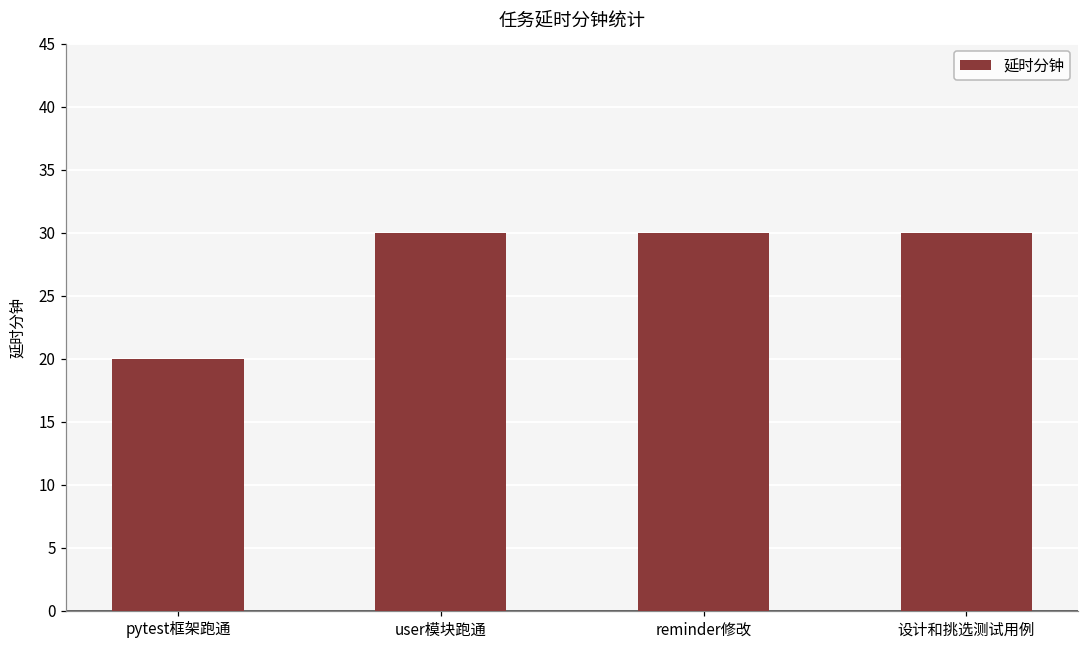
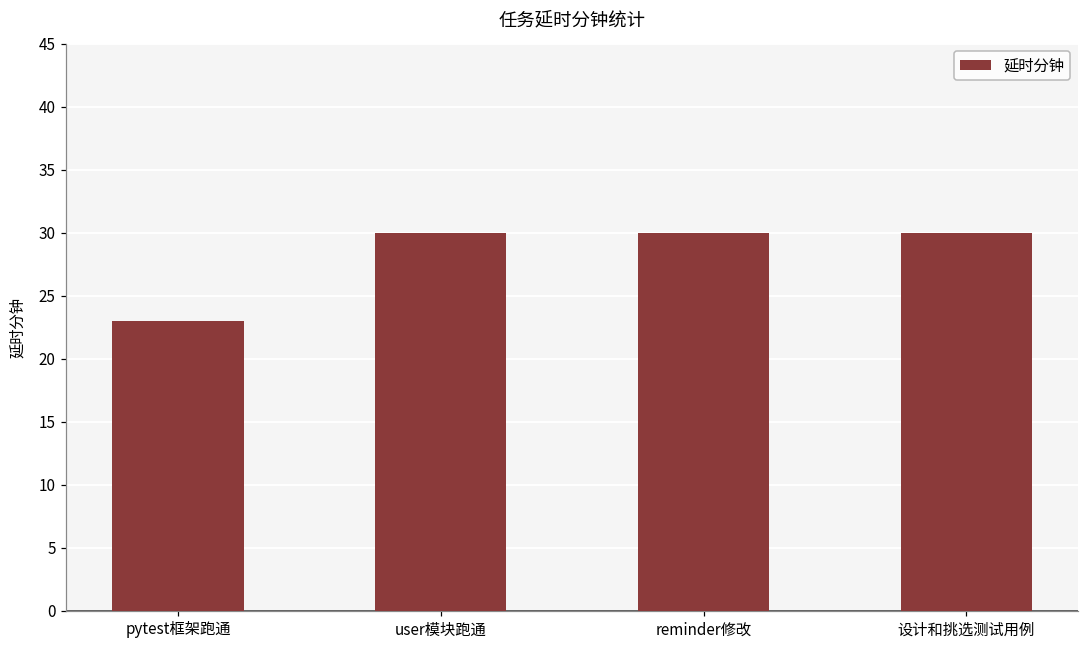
pytest框架跑通: 20 -> 23
